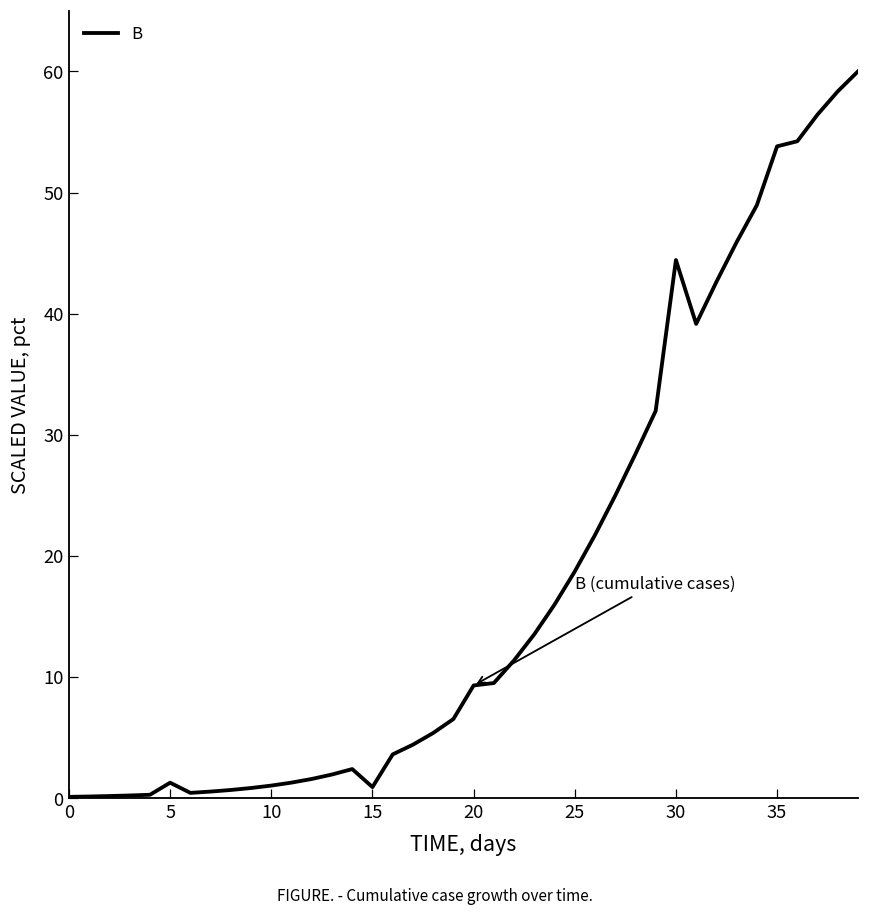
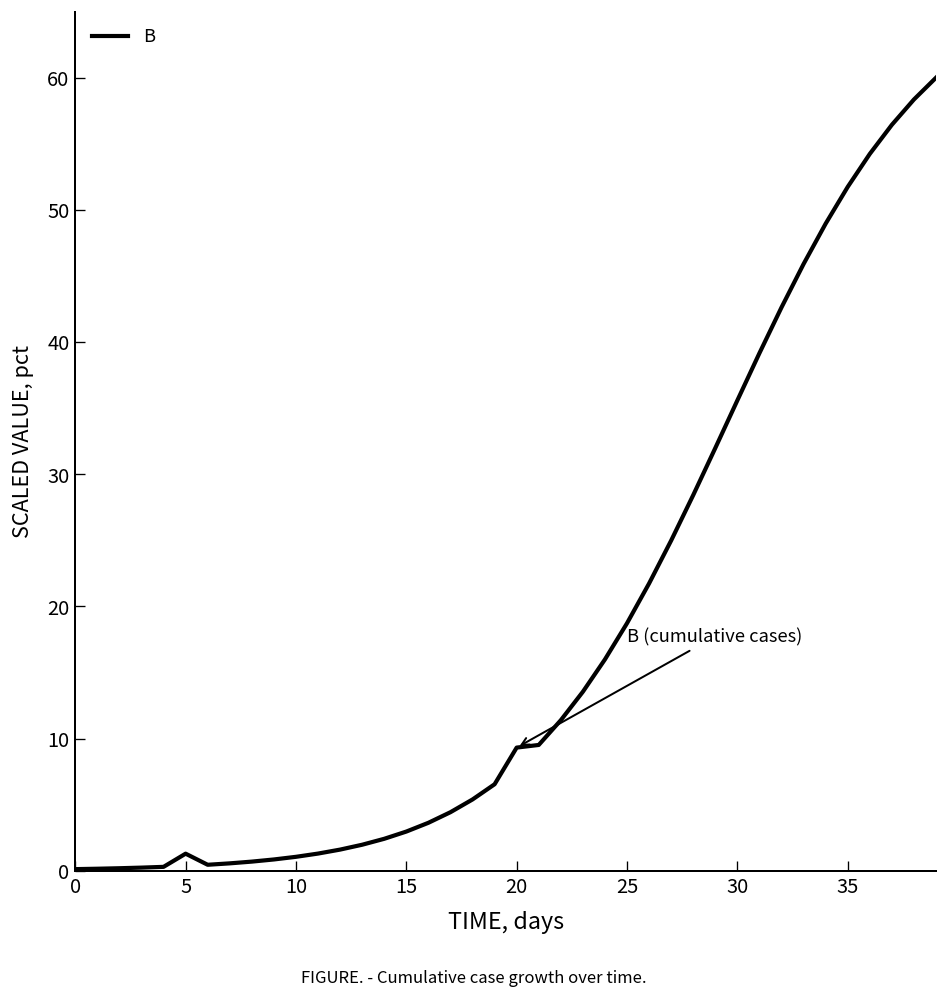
15: 0.9 -> 3.0
30: 44.4 -> 35.6
35: 53.8 -> 51.7
